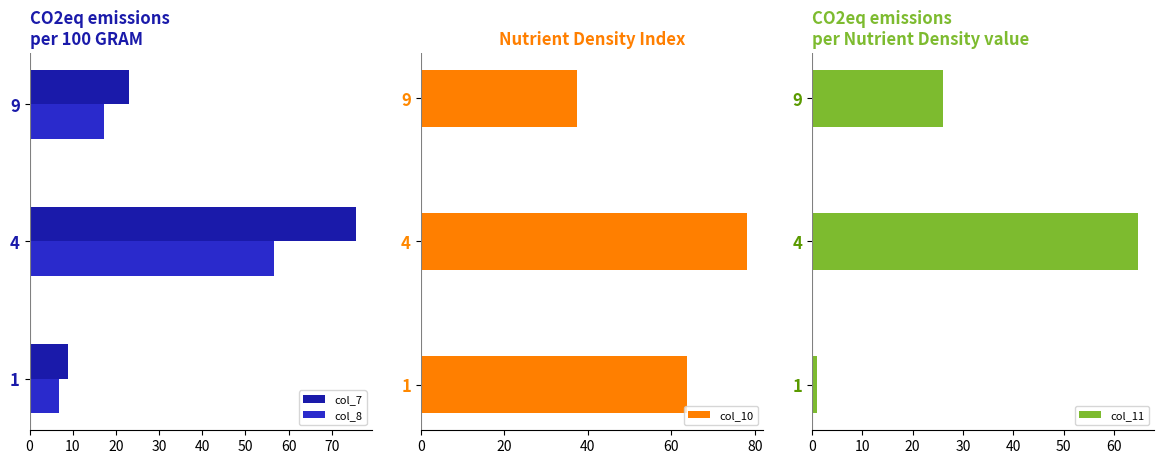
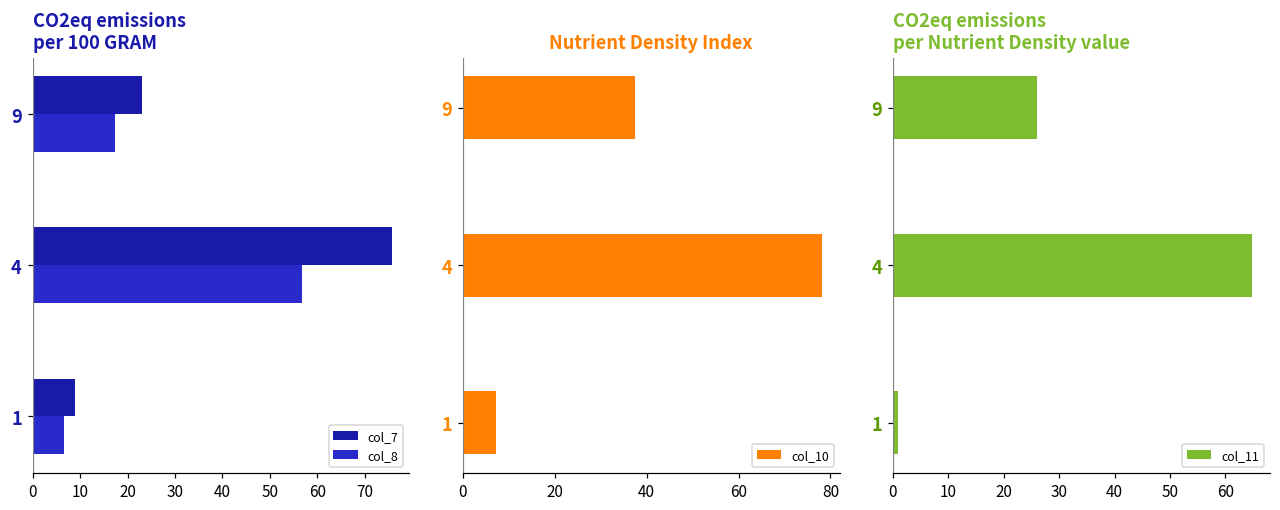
Nutrient Density Index, 1: 64 -> 7
